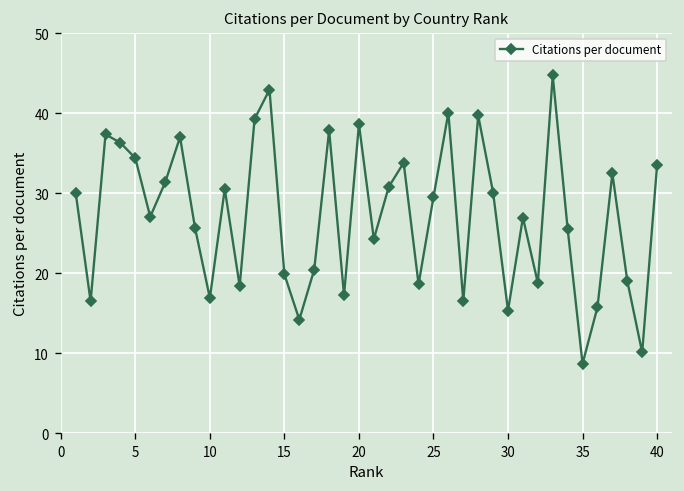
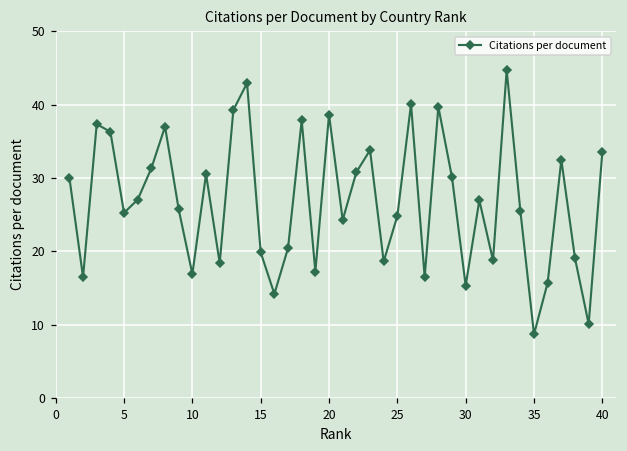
5: 34 -> 25
25: 29 -> 25
